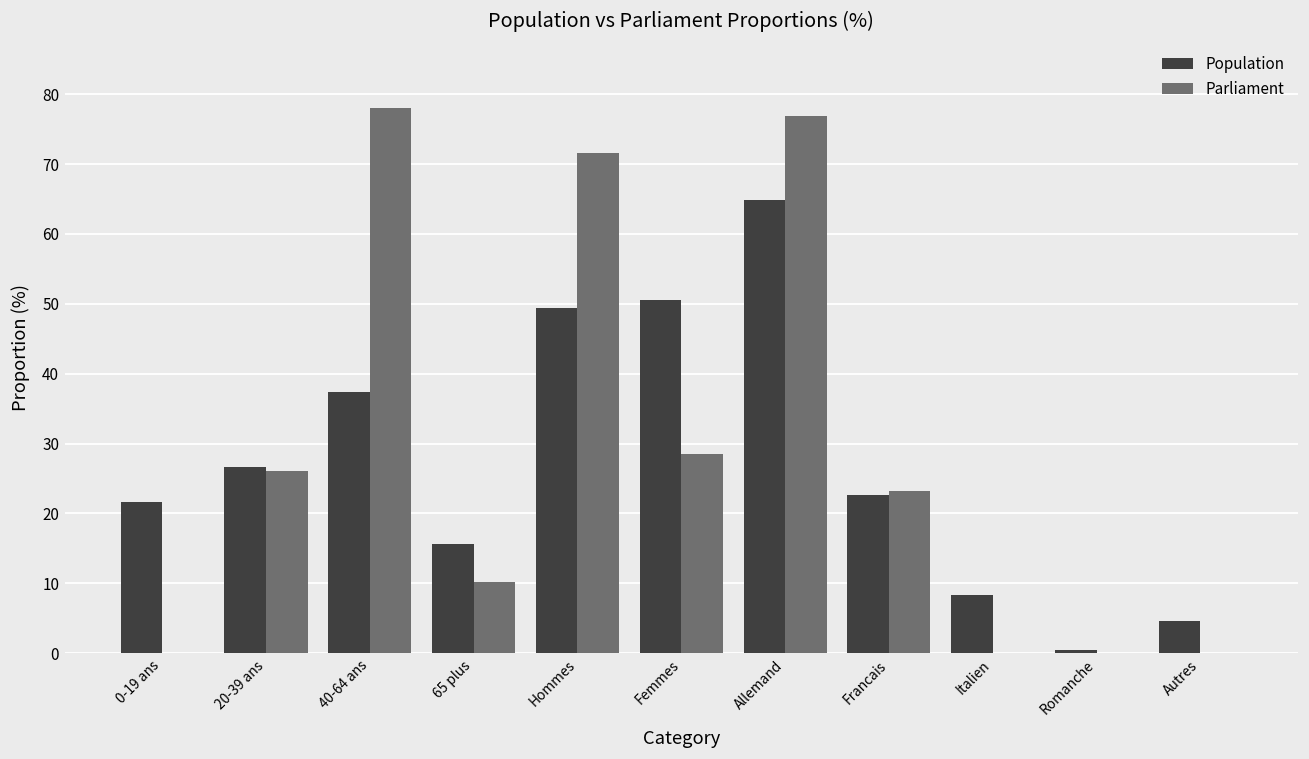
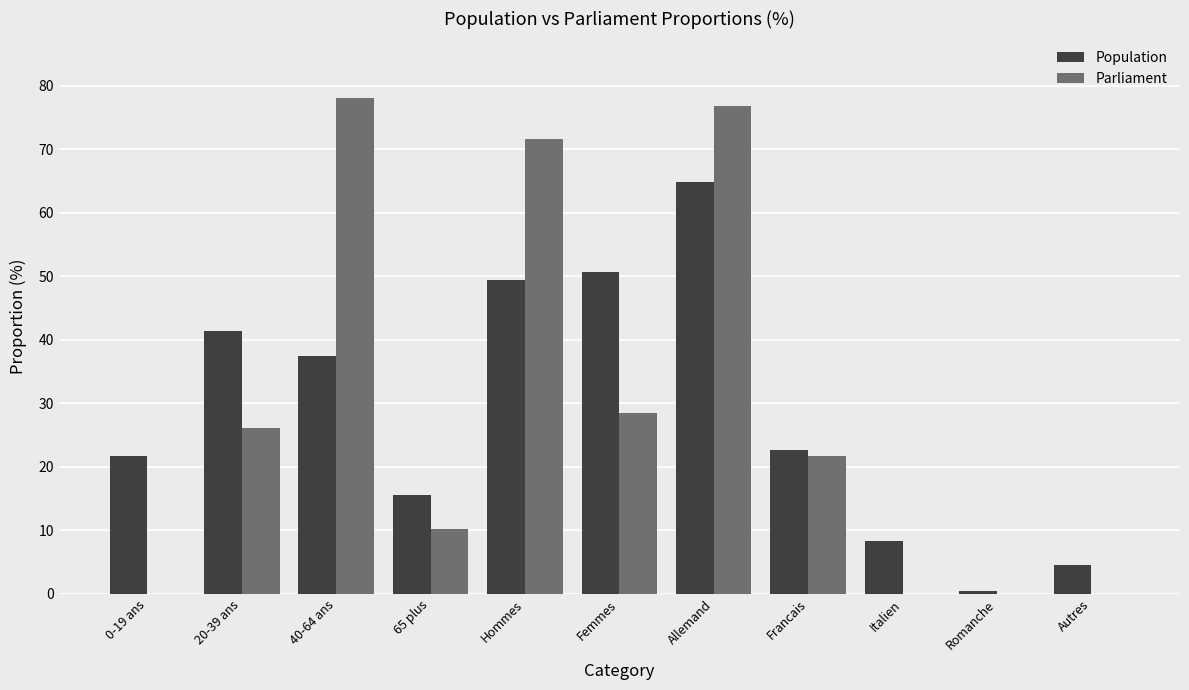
Population, 20-39 ans: 27 -> 41
Parliament, Francais: 23 -> 22
